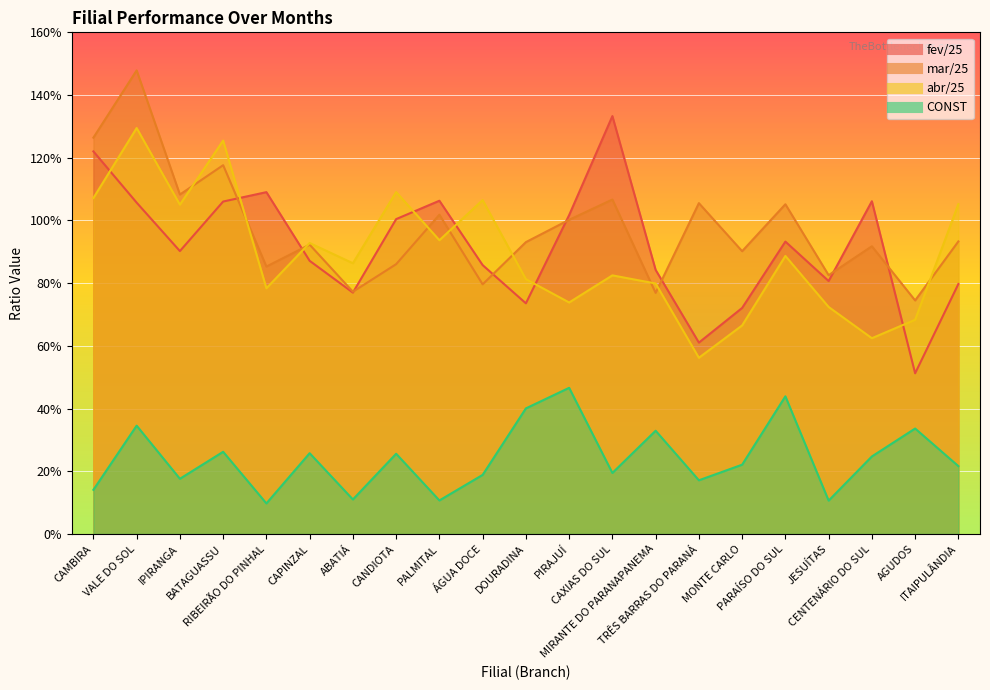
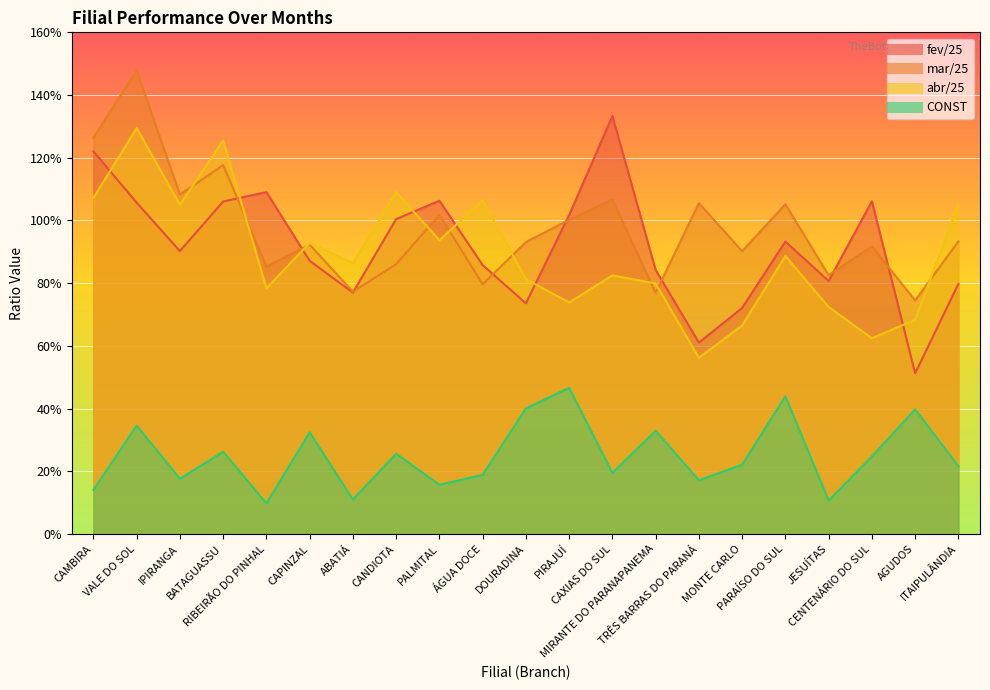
CONST, CAPINZAL: 26% -> 32%
CONST, PALMITAL: 11% -> 16%
CONST, AGUDOS: 34% -> 40%
